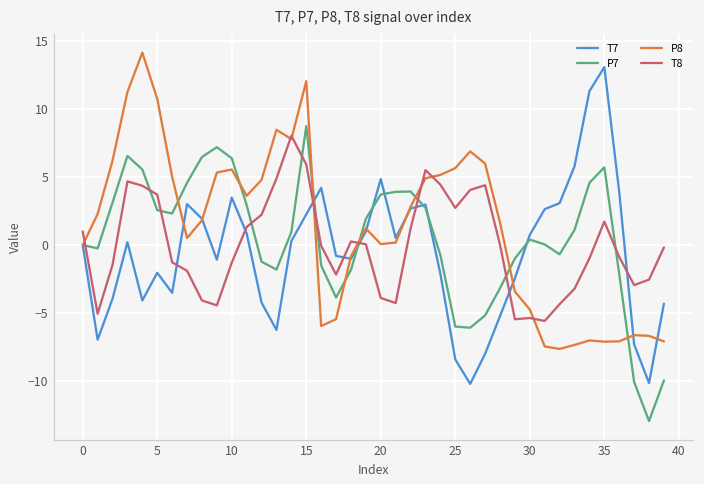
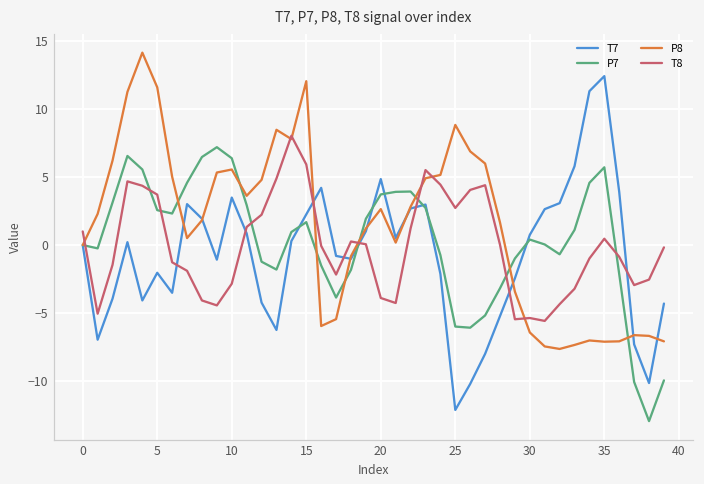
P8, 5: 10.7 -> 11.6
T8, 10: -1.3 -> -2.8
P7, 15: 8.7 -> 1.7
P8, 20: 0.1 -> 2.6
T7, 25: -8.4 -> -12.1
P8, 25: 5.6 -> 8.8
P8, 30: -4.7 -> -6.4
T7, 35: 13.1 -> 12.4
T8, 35: 1.7 -> 0.5
